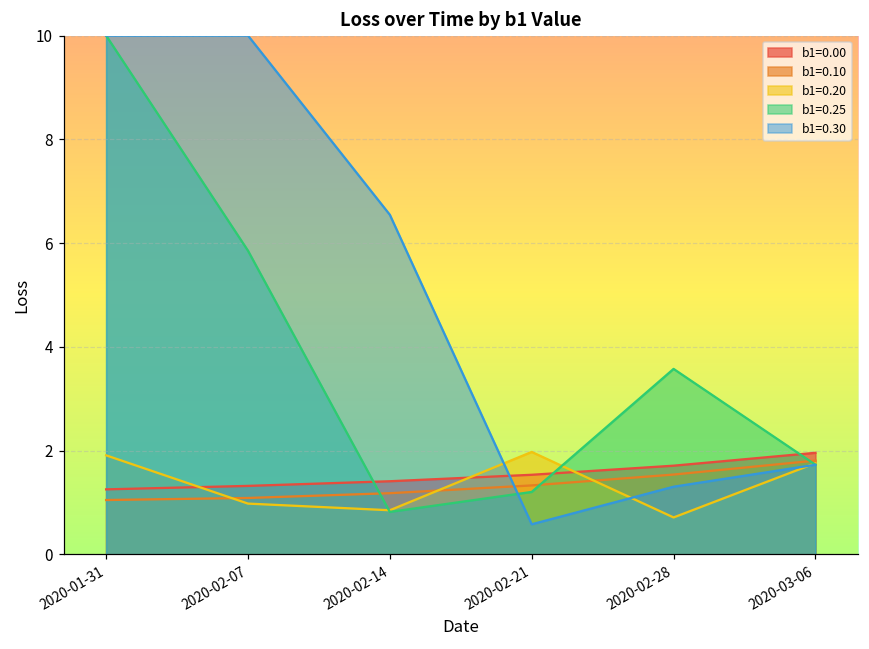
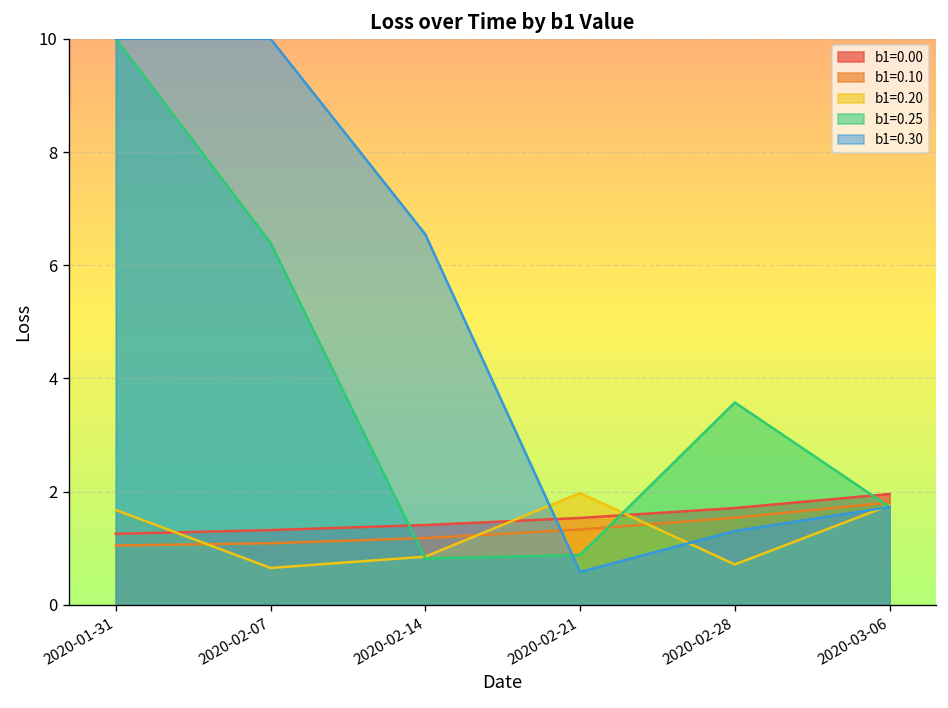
b1=0.20, 2020-01-31: 1.9 -> 1.7
b1=0.20, 2020-02-07: 1.0 -> 0.7
b1=0.25, 2020-02-07: 5.9 -> 6.4
b1=0.25, 2020-02-21: 1.2 -> 0.9
